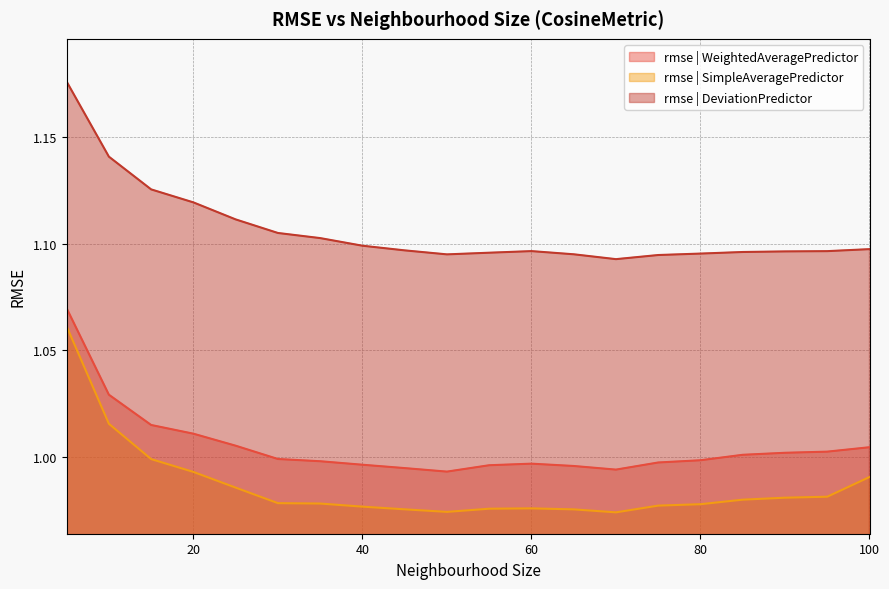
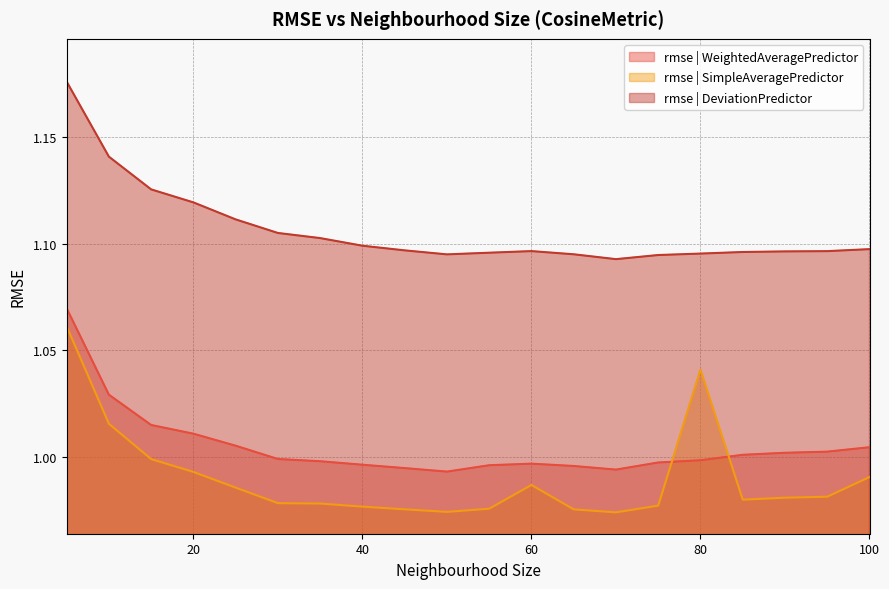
rmse | SimpleAveragePredictor, 60: 0.976 -> 0.987
rmse | SimpleAveragePredictor, 80: 0.978 -> 1.041
